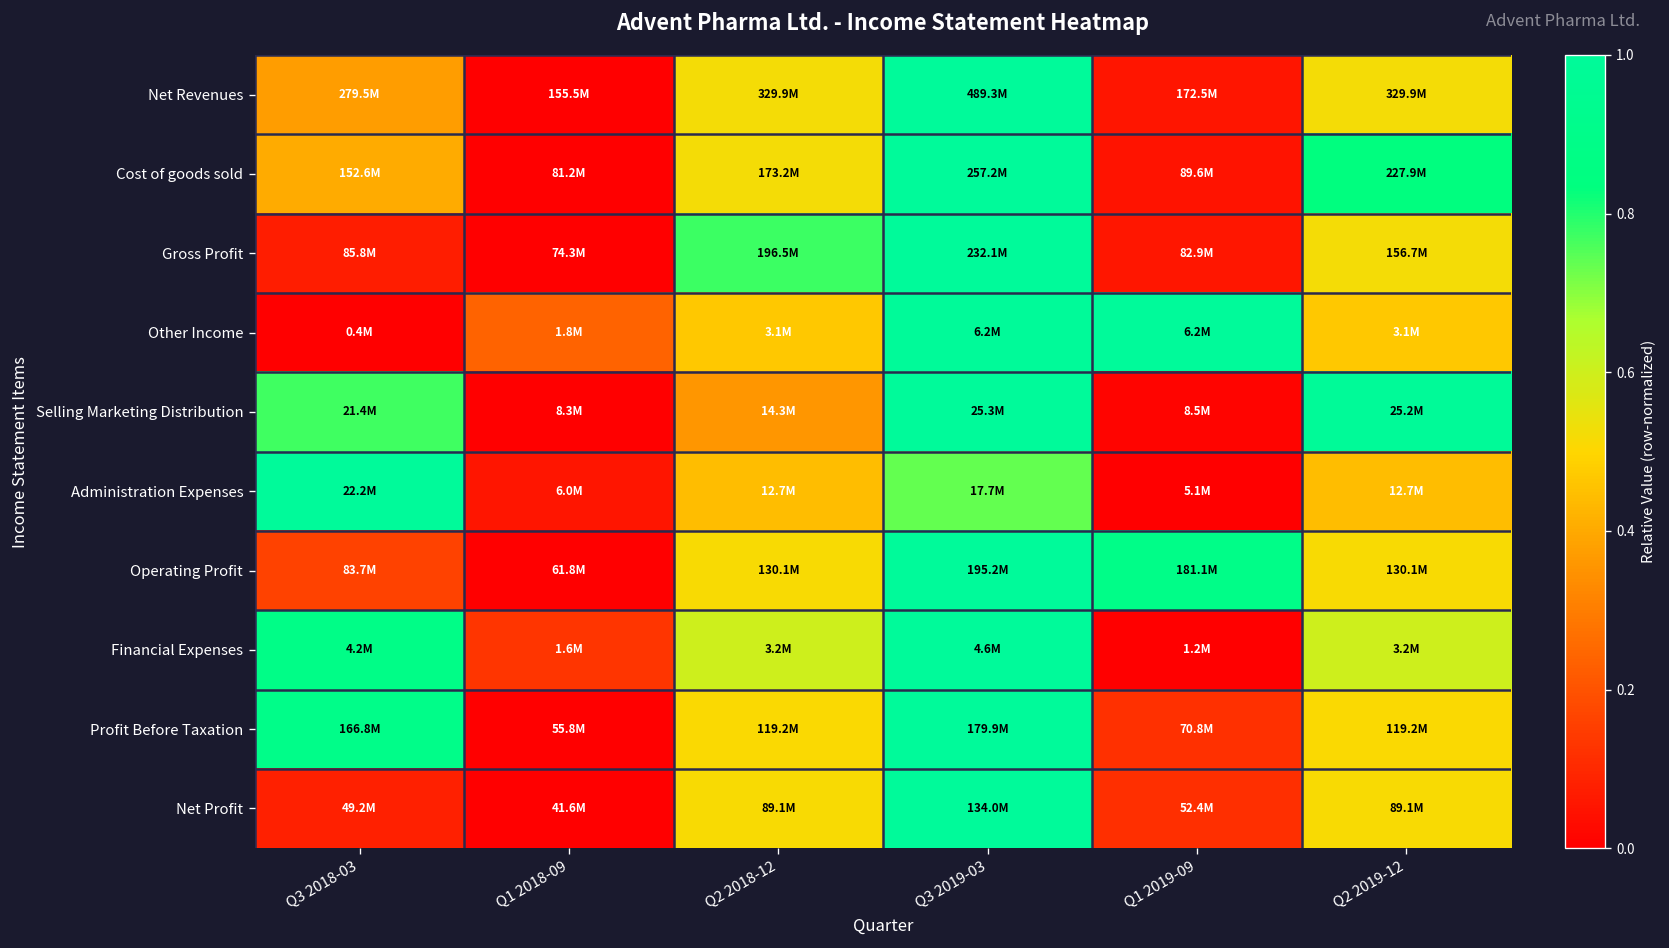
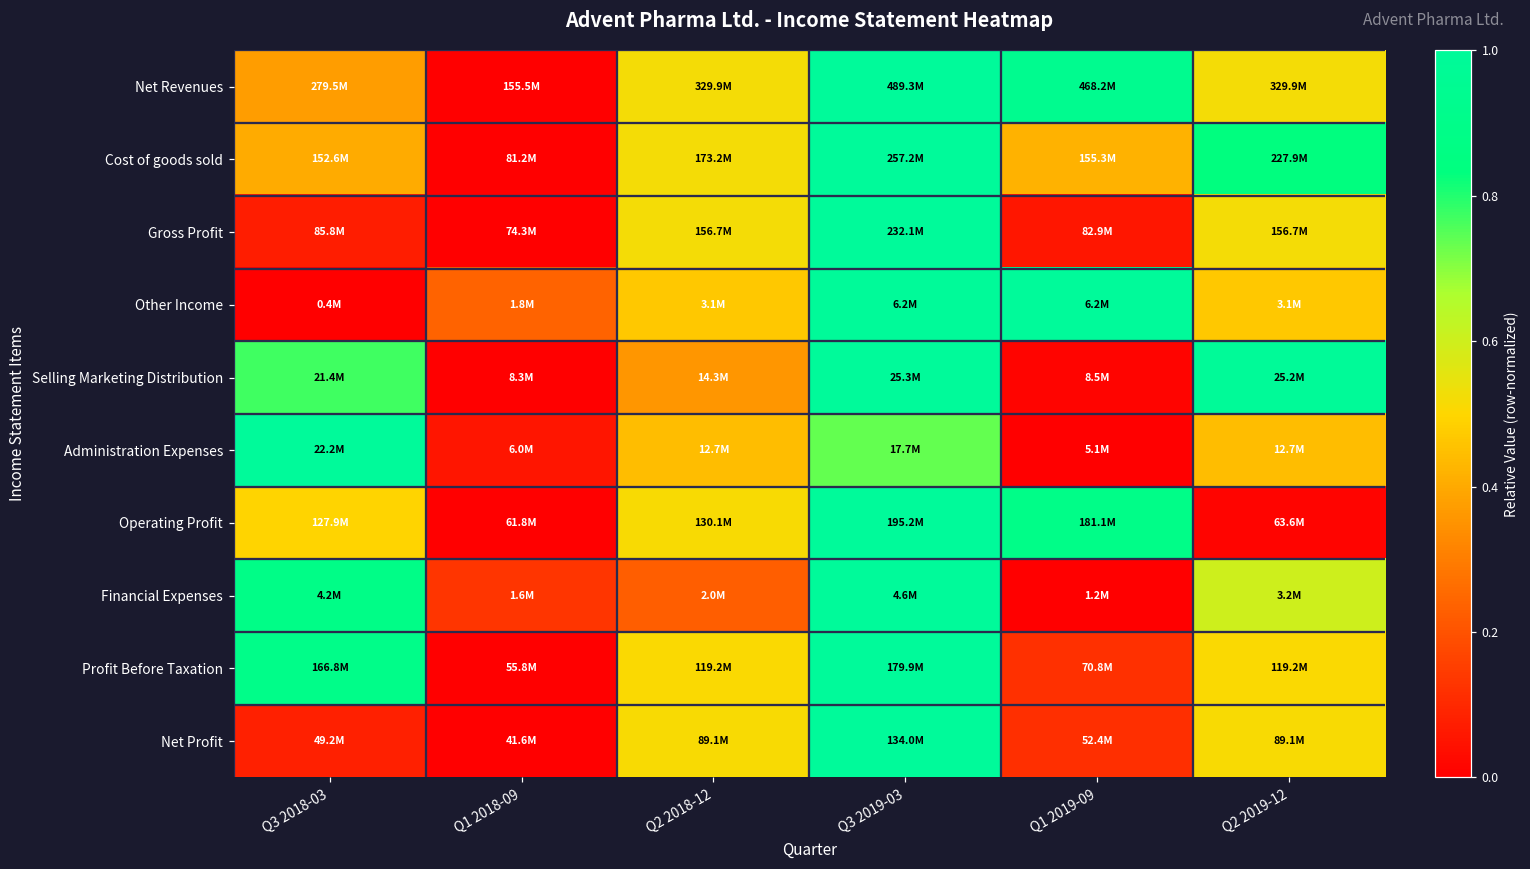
Net Revenues, Q1 2019-09: 172.5M -> 468.2M
Cost of goods sold, Q1 2019-09: 89.6M -> 155.3M
Gross Profit, Q2 2018-12: 196.5M -> 156.7M
Operating Profit, Q3 2018-03: 83.7M -> 127.9M
Operating Profit, Q2 2019-12: 130.1M -> 63.6M
Financial Expenses, Q2 2018-12: 3.2M -> 2.0M
